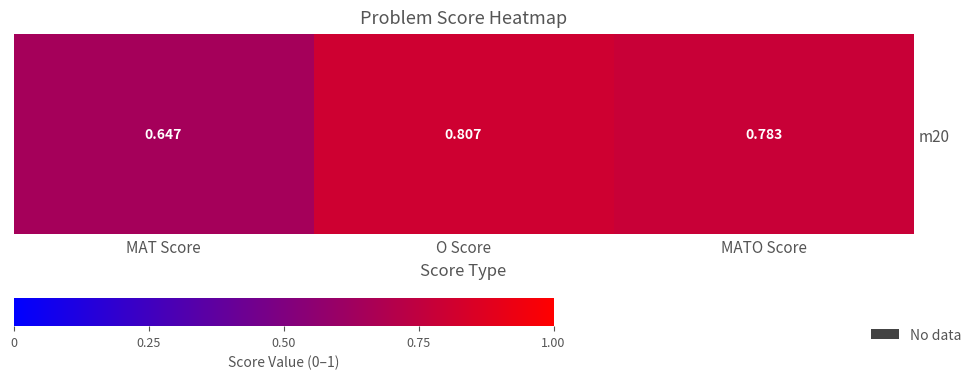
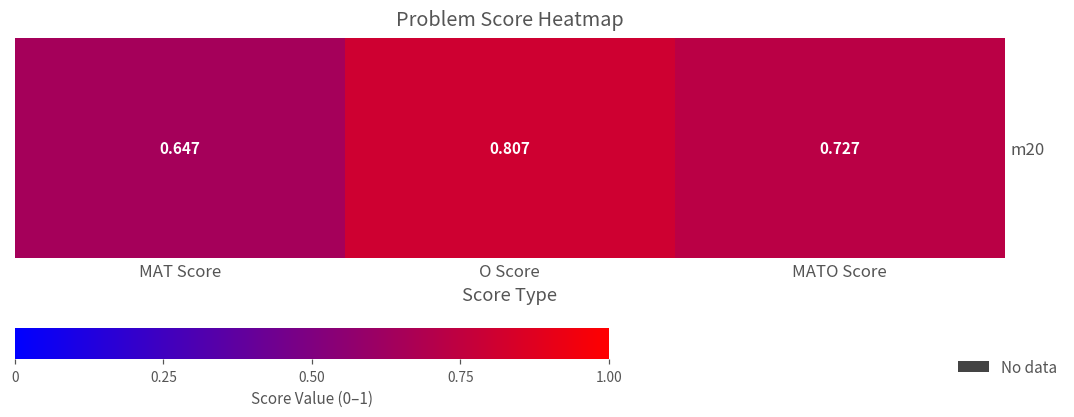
m20, MATO Score: 0.783 -> 0.727
